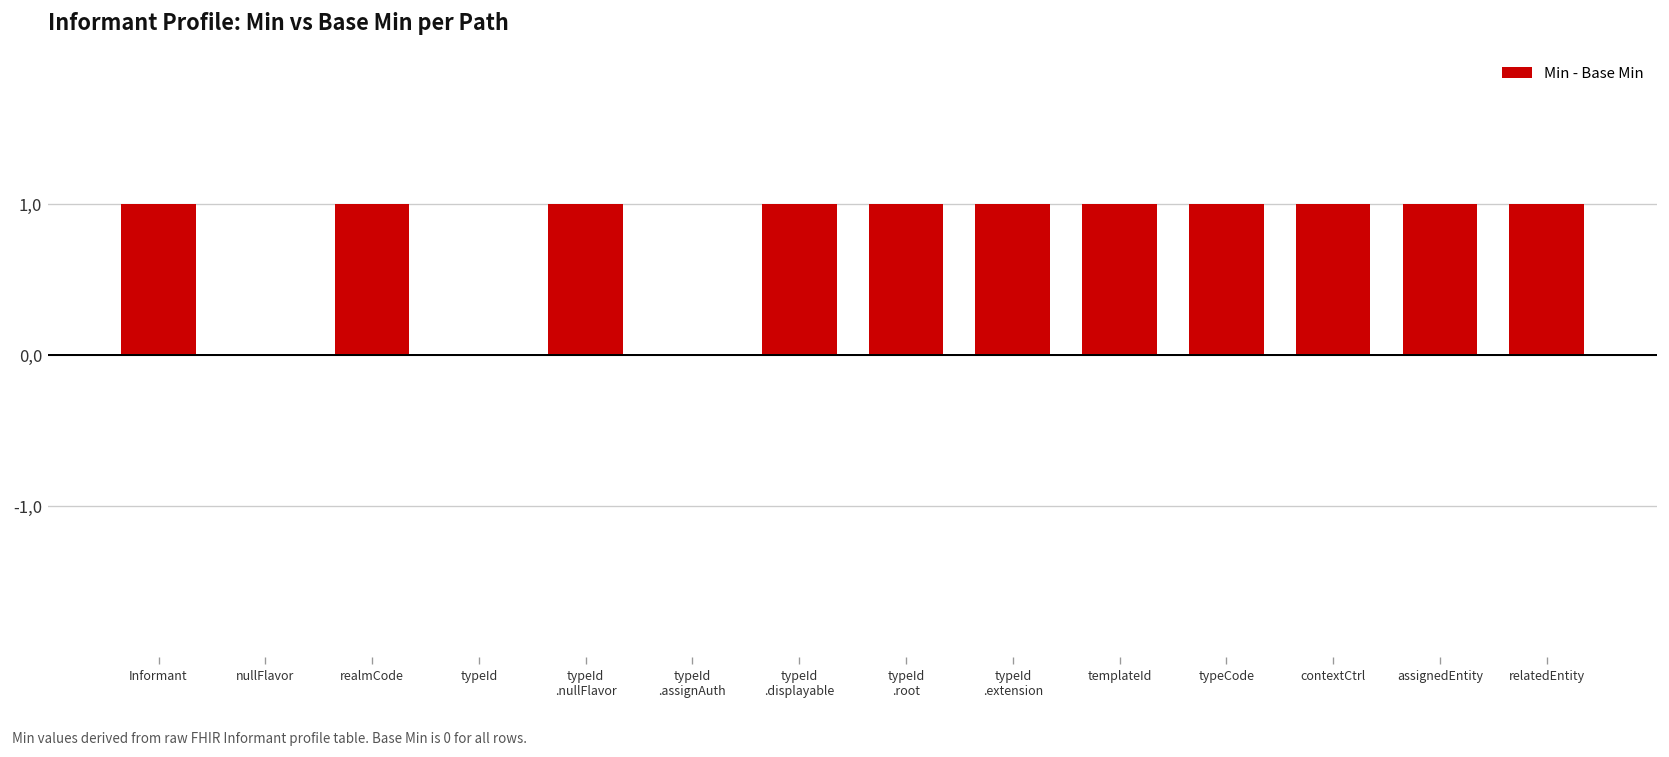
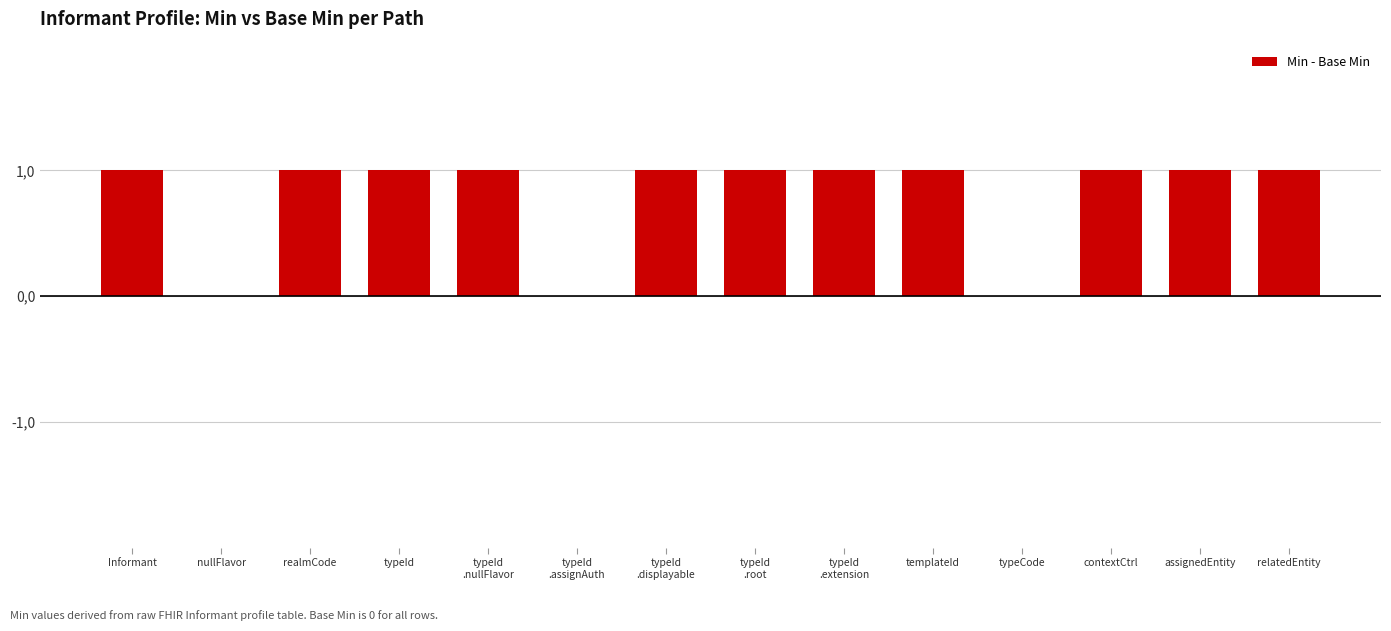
typeId: 0.0 -> 10.0
typeCode: 10.0 -> 0.0
